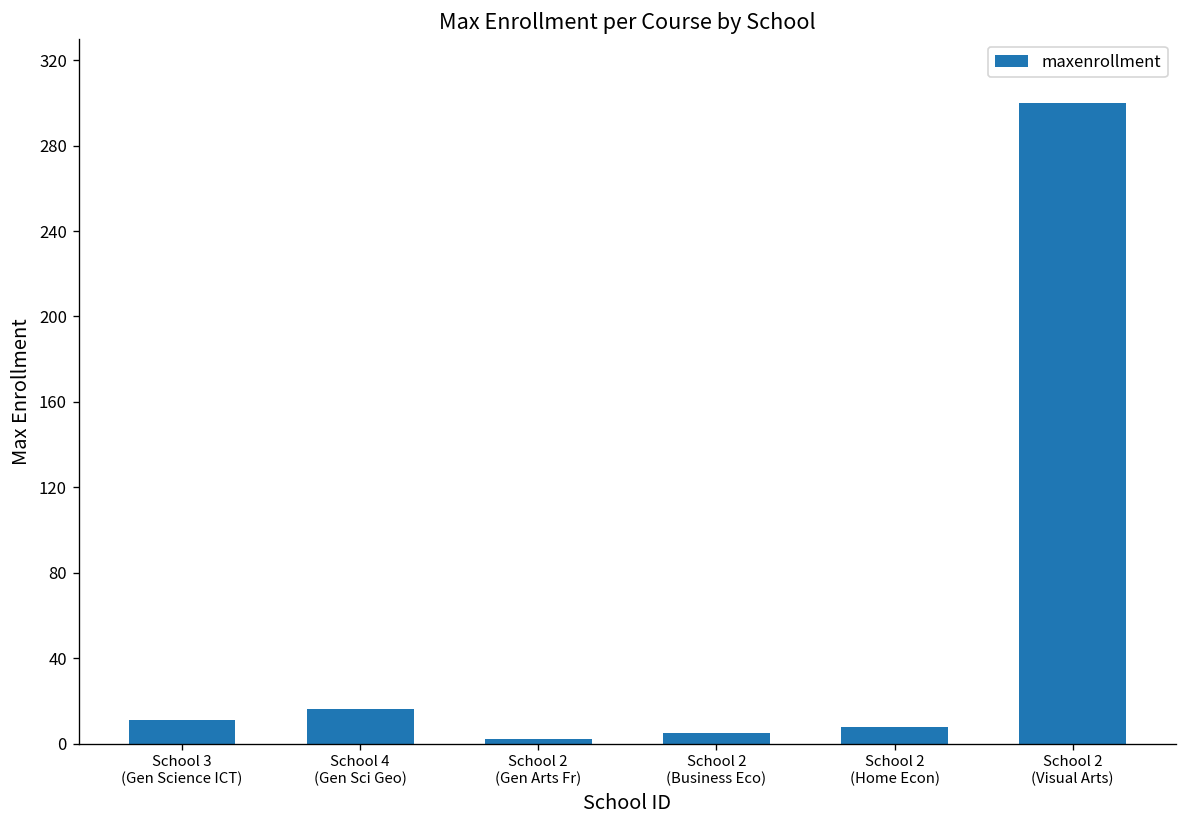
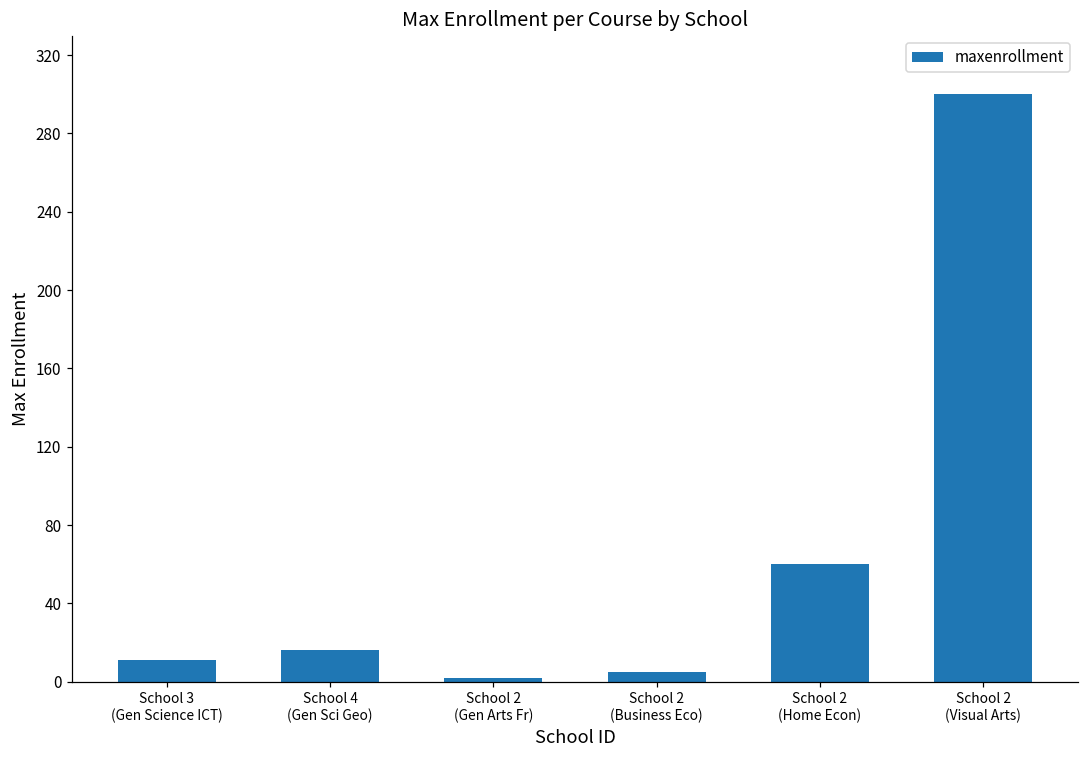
School 2 (Home Econ): 8 -> 60
